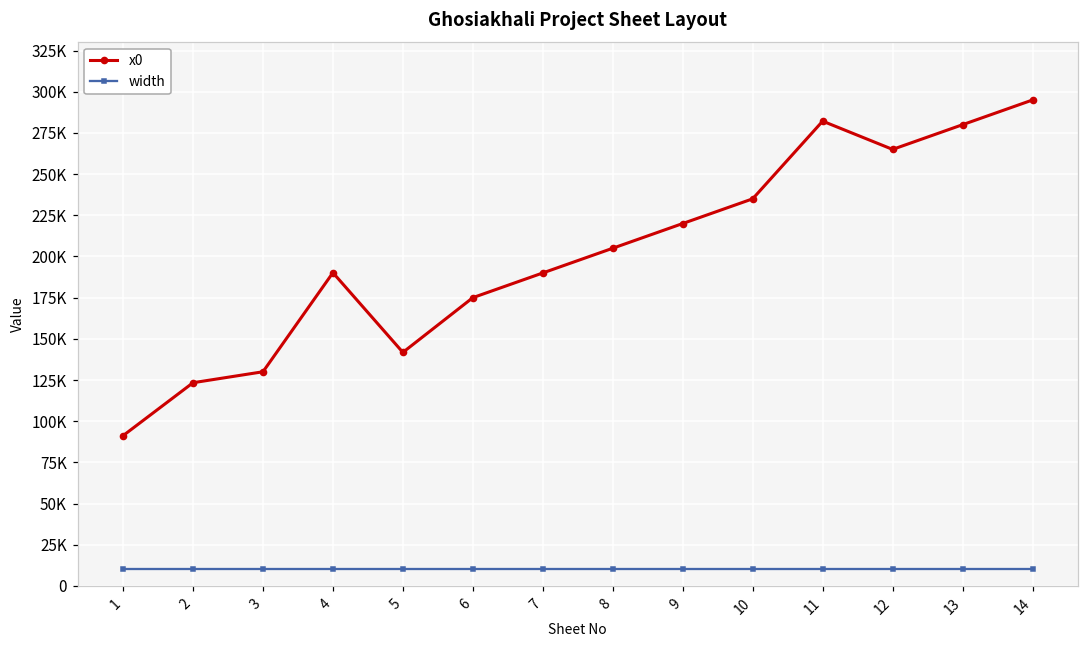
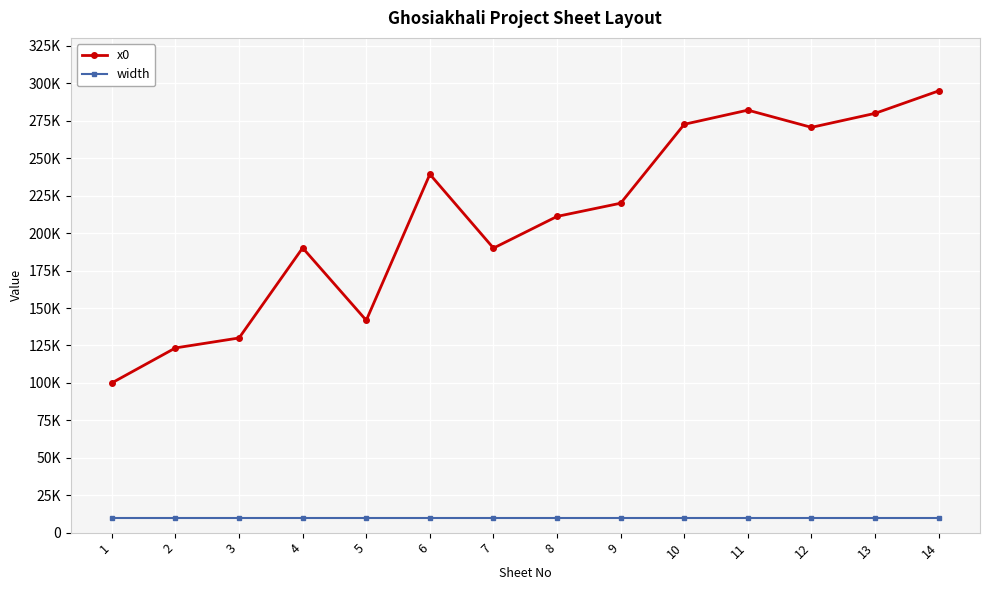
x0, 1: 91000 -> 100000
x0, 6: 175000 -> 239000
x0, 8: 205000 -> 211000
x0, 10: 235000 -> 273000
x0, 12: 265000 -> 271000
